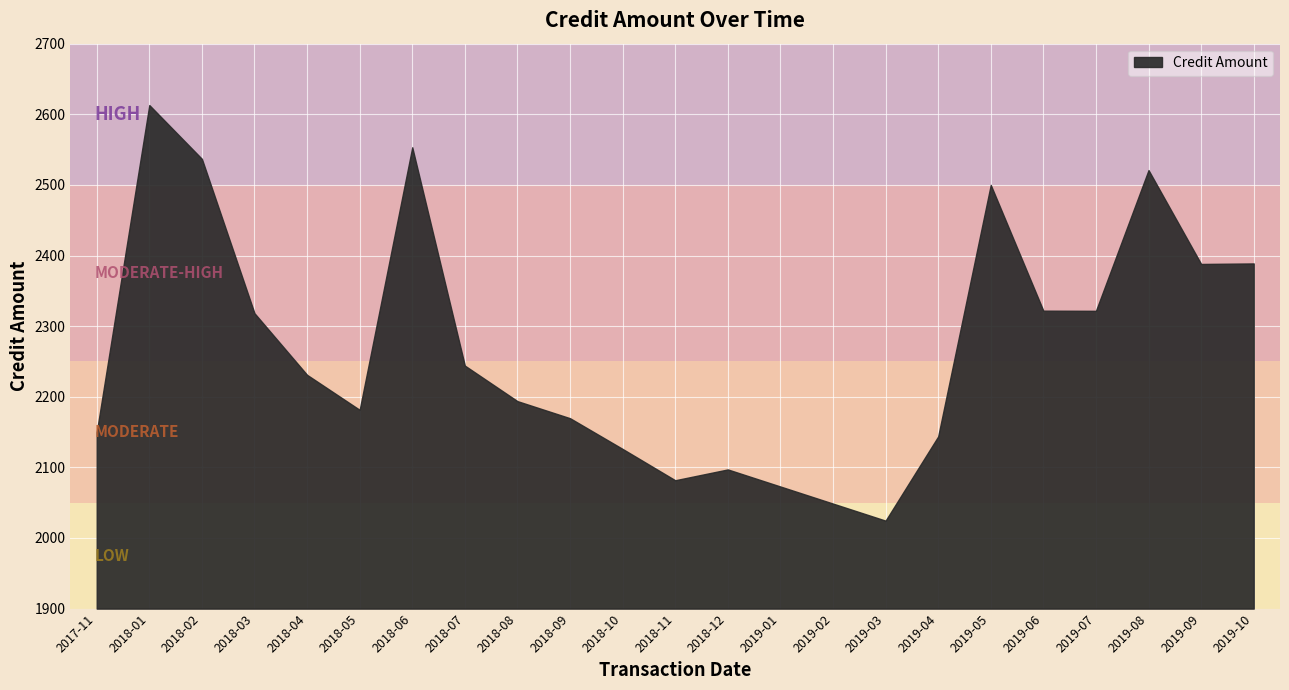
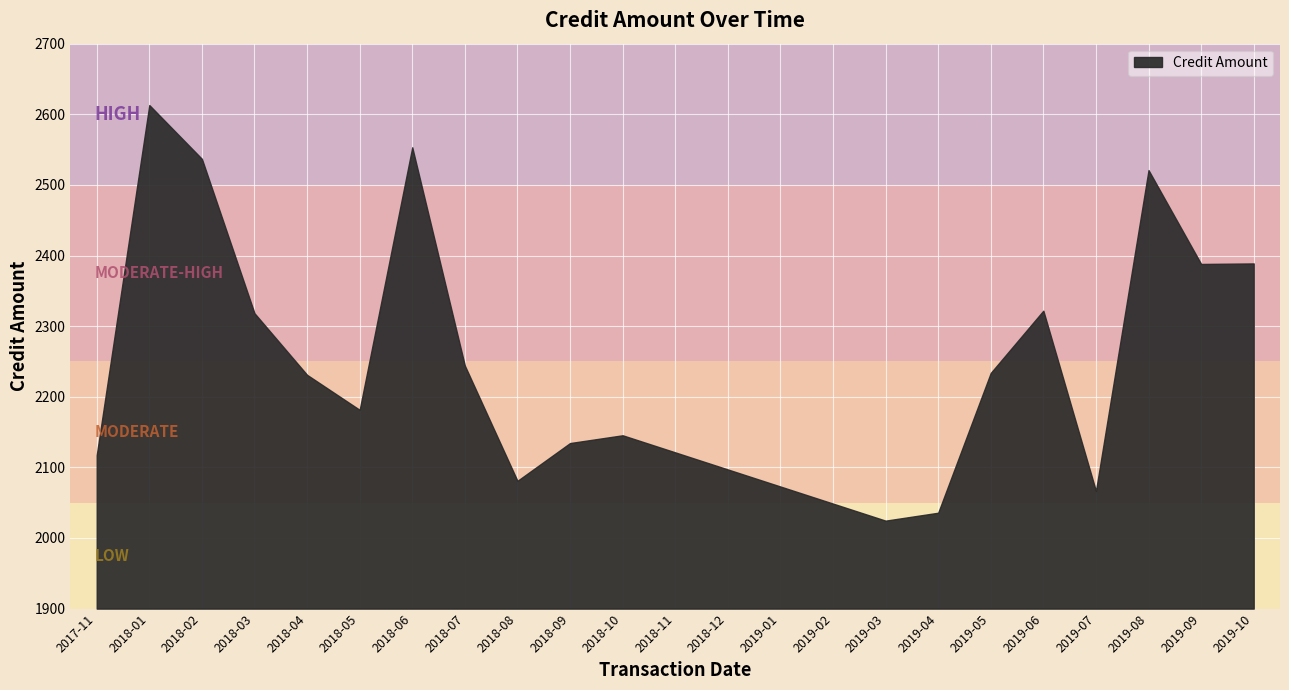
2017-11: 2150 -> 2120
2018-08: 2190 -> 2080
2018-09: 2170 -> 2130
2018-10: 2130 -> 2150
2018-11: 2080 -> 2120
2019-04: 2140 -> 2040
2019-05: 2500 -> 2230
2019-07: 2320 -> 2070
